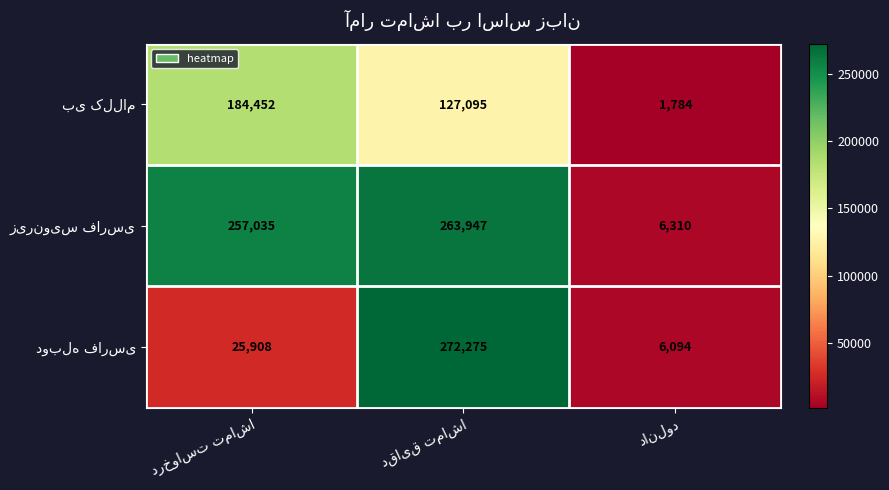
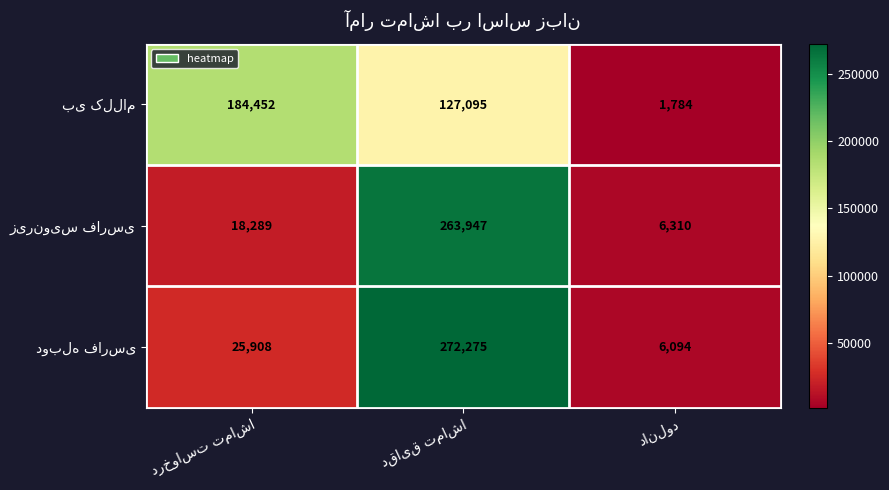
زیرنویس فارسی, درخواست تماشا: 257,035 -> 18,289
